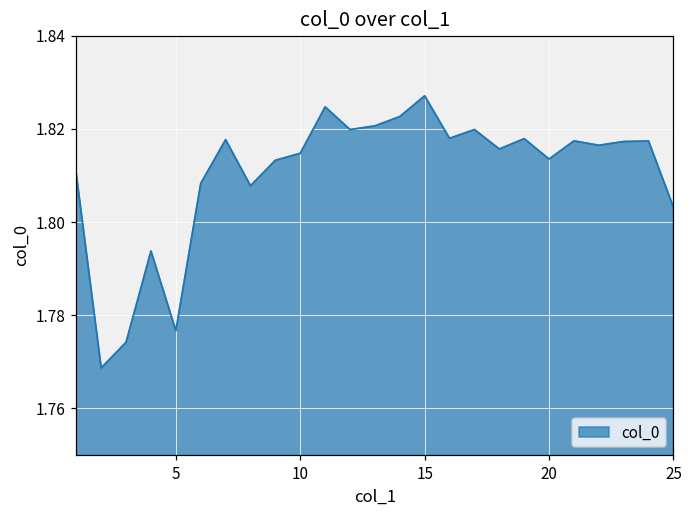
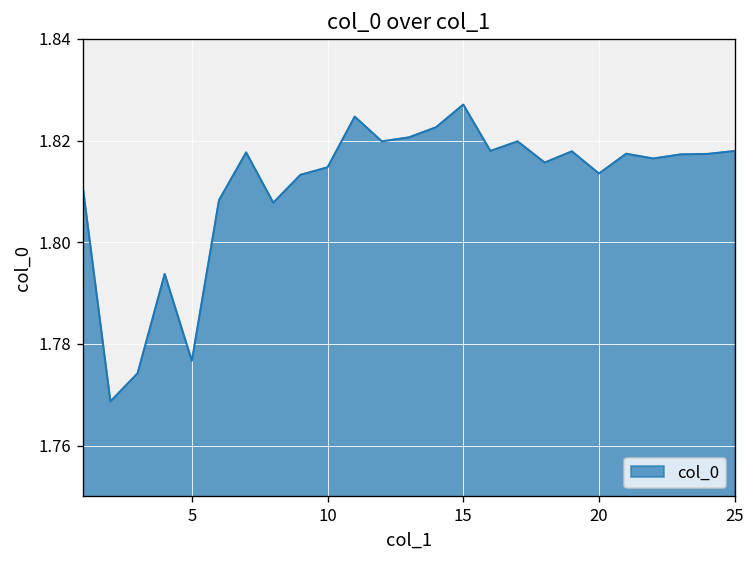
25: 1.803 -> 1.818
